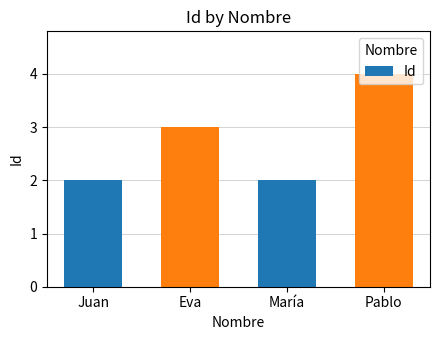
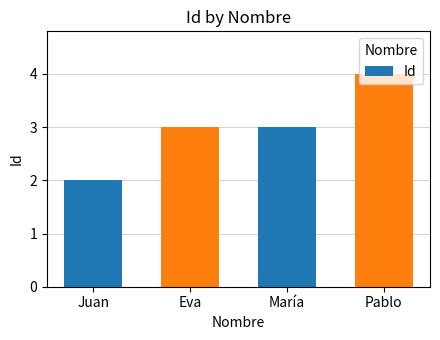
María: 2 -> 3
